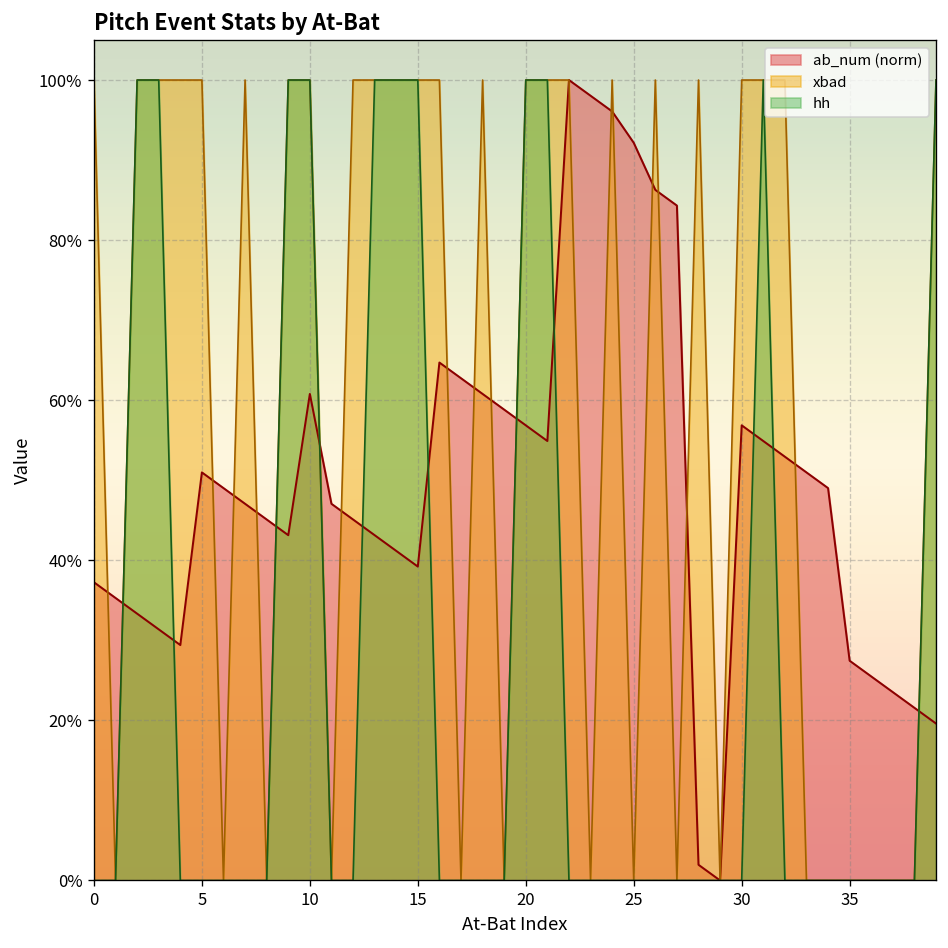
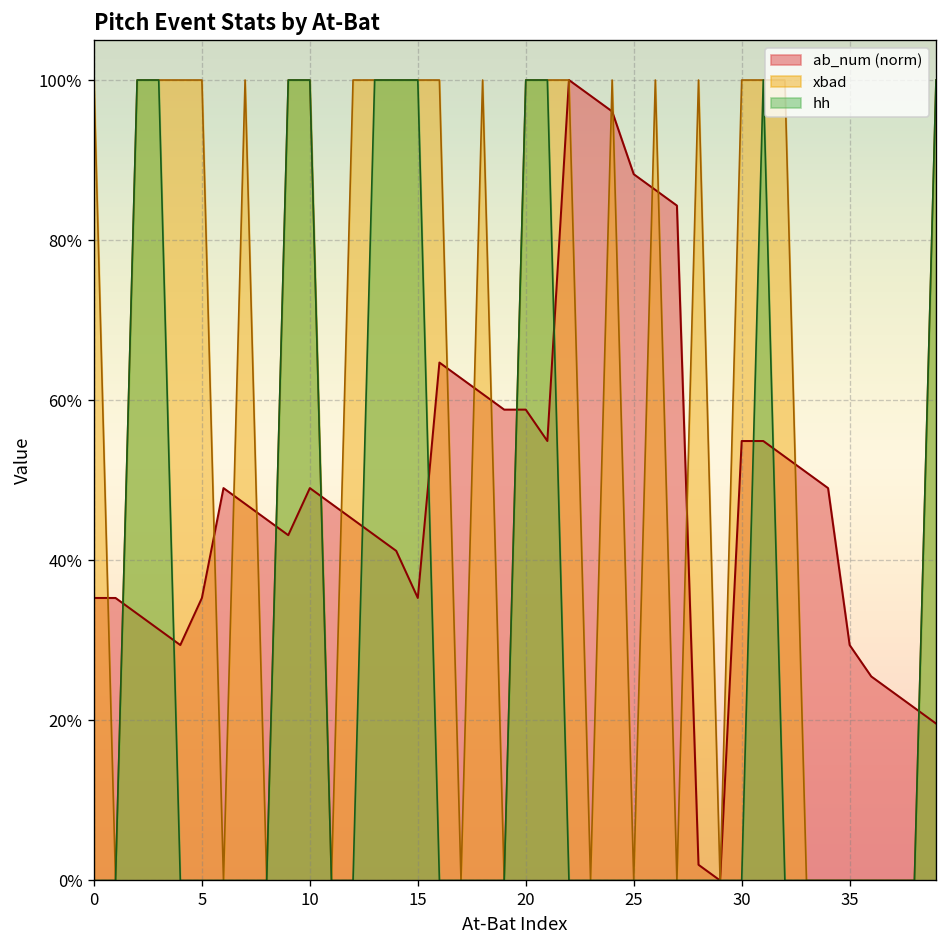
ab_num (norm), 0: 37% -> 35%
ab_num (norm), 5: 51% -> 35%
ab_num (norm), 10: 61% -> 49%
ab_num (norm), 15: 39% -> 35%
ab_num (norm), 20: 57% -> 59%
ab_num (norm), 25: 92% -> 88%
ab_num (norm), 30: 57% -> 55%
ab_num (norm), 35: 27% -> 29%
